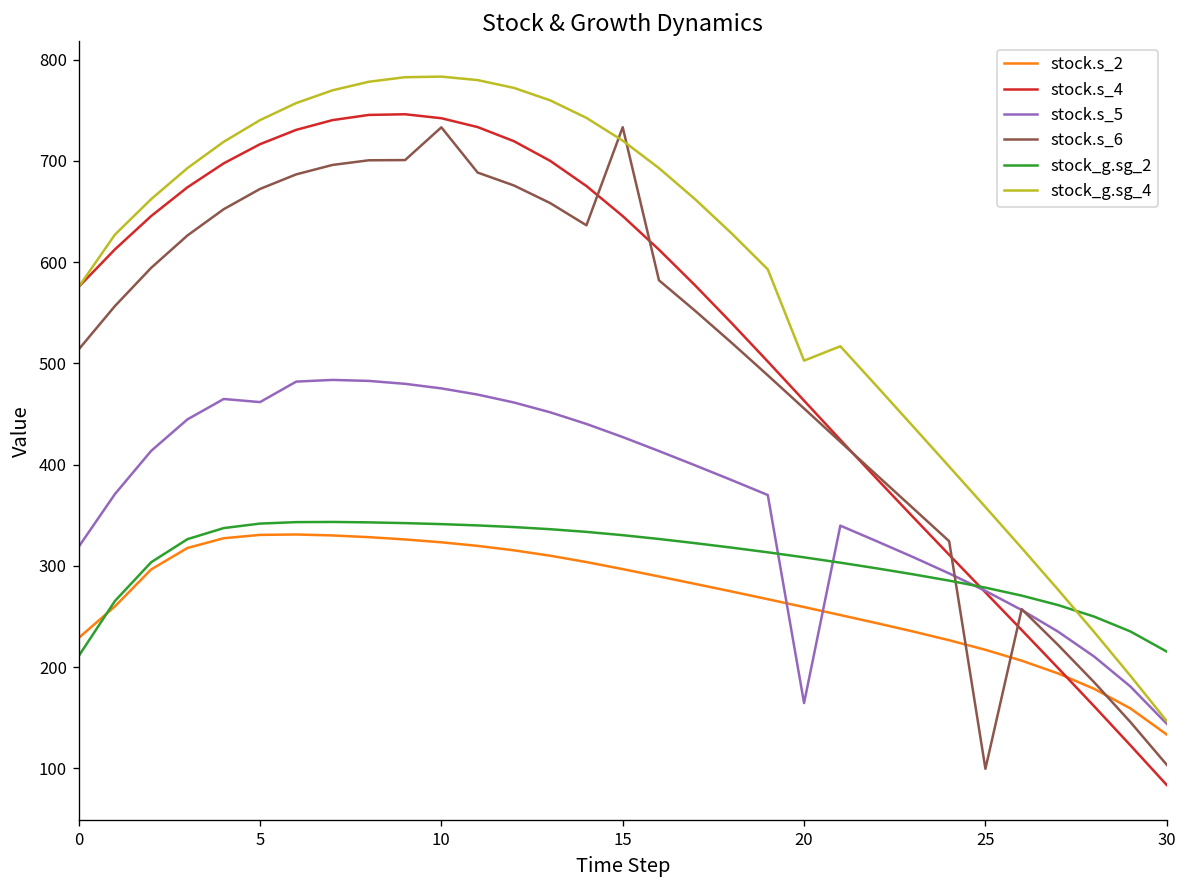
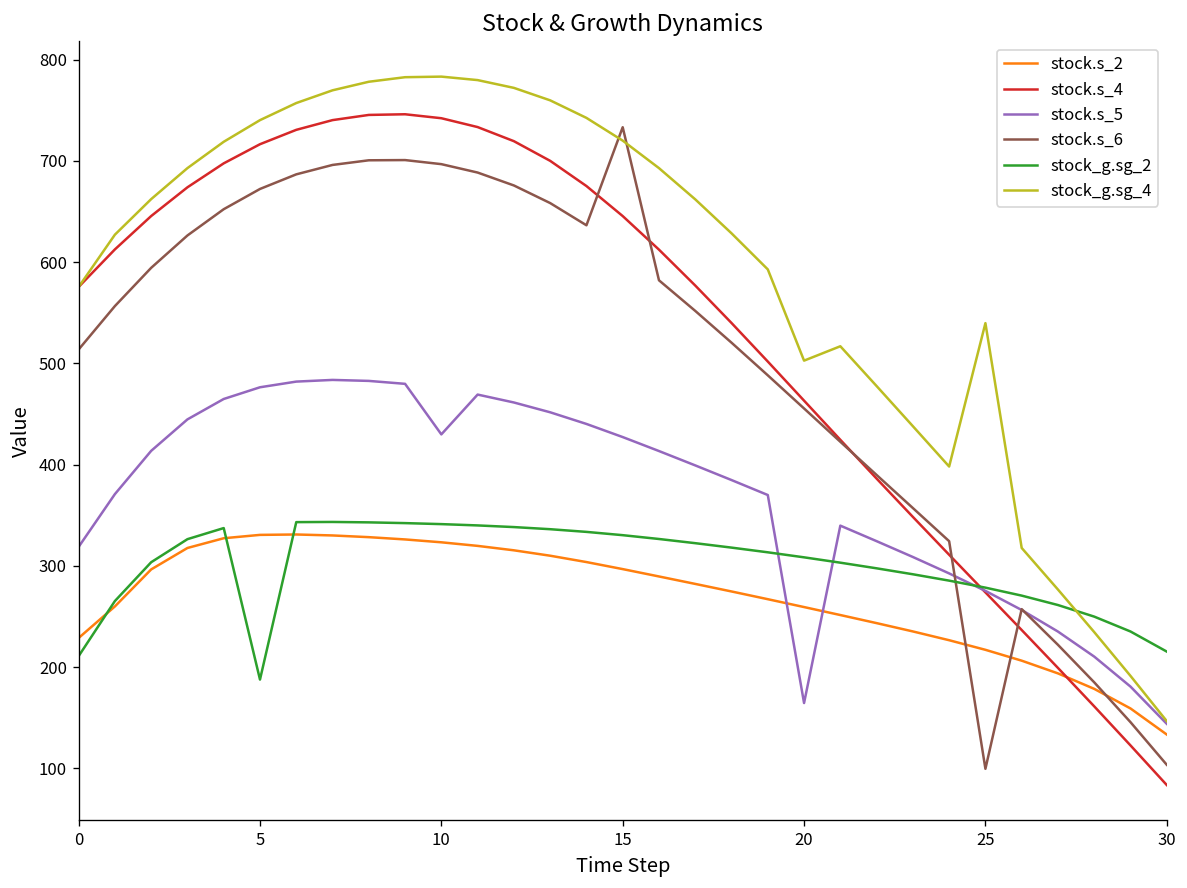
stock.s_5, 5: 460 -> 480
stock_g.sg_2, 5: 340 -> 190
stock.s_5, 10: 480 -> 430
stock.s_6, 10: 730 -> 700
stock_g.sg_4, 25: 360 -> 540
